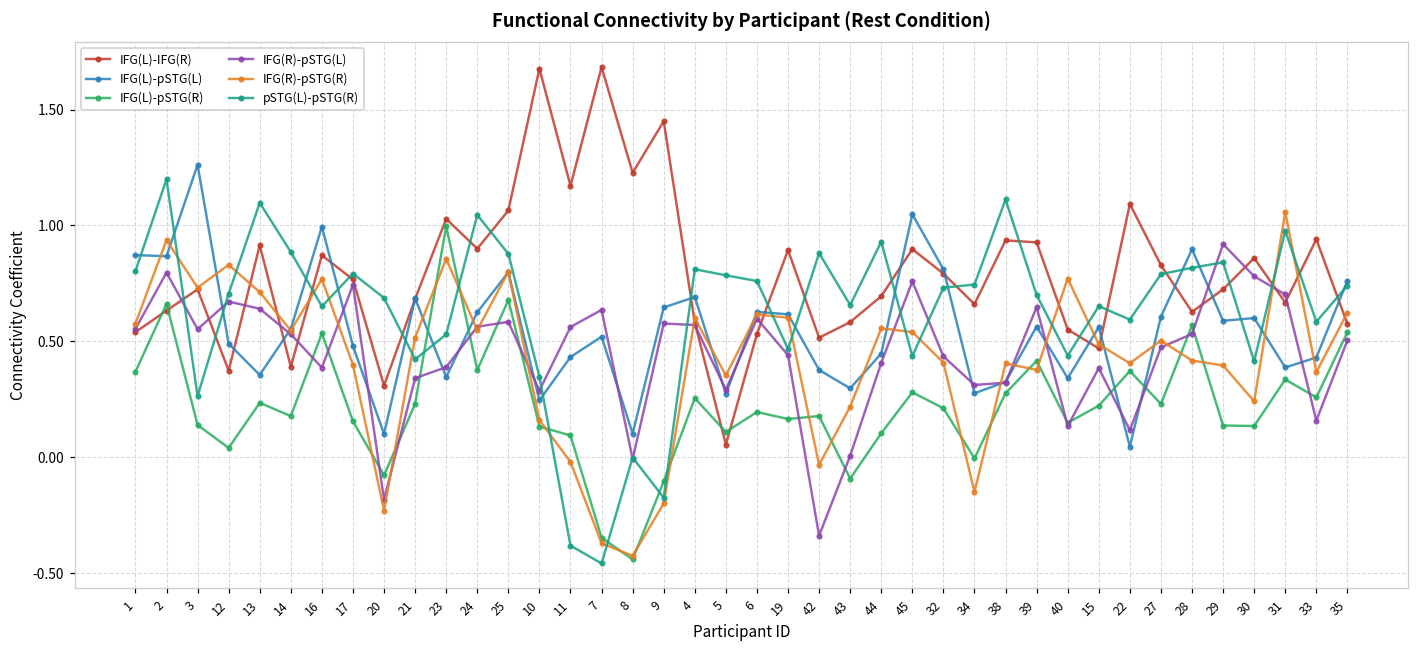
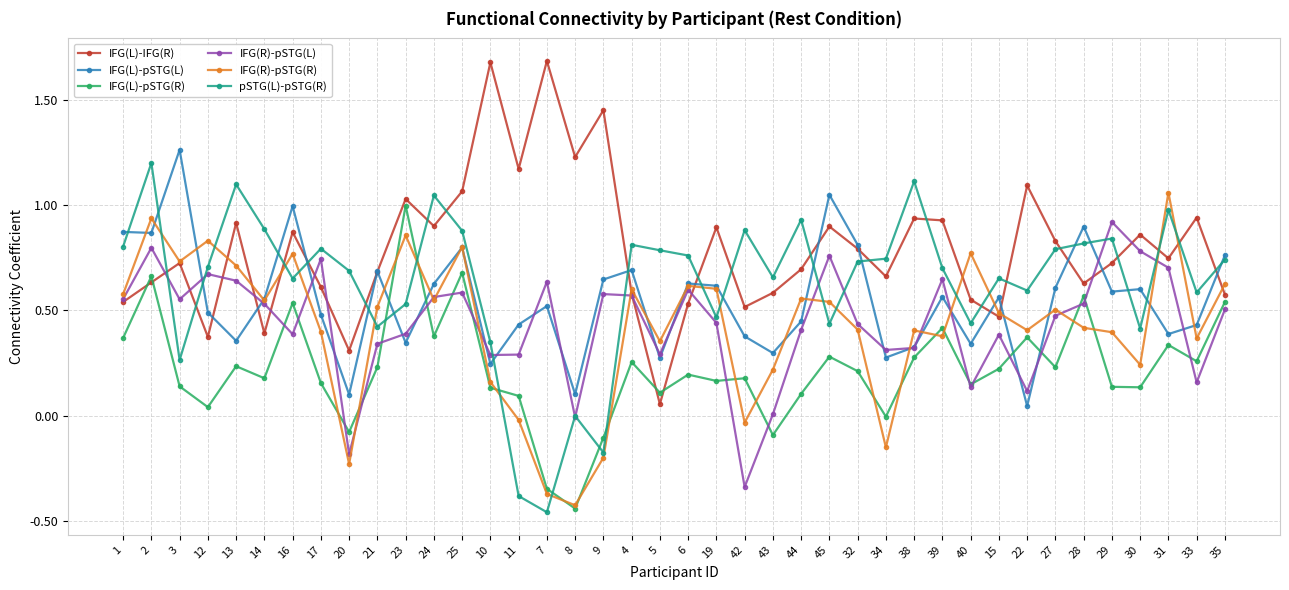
IFG(L)-IFG(R), 17: 0.77 -> 0.61
IFG(R)-pSTG(L), 11: 0.56 -> 0.29
IFG(L)-IFG(R), 31: 0.67 -> 0.75
